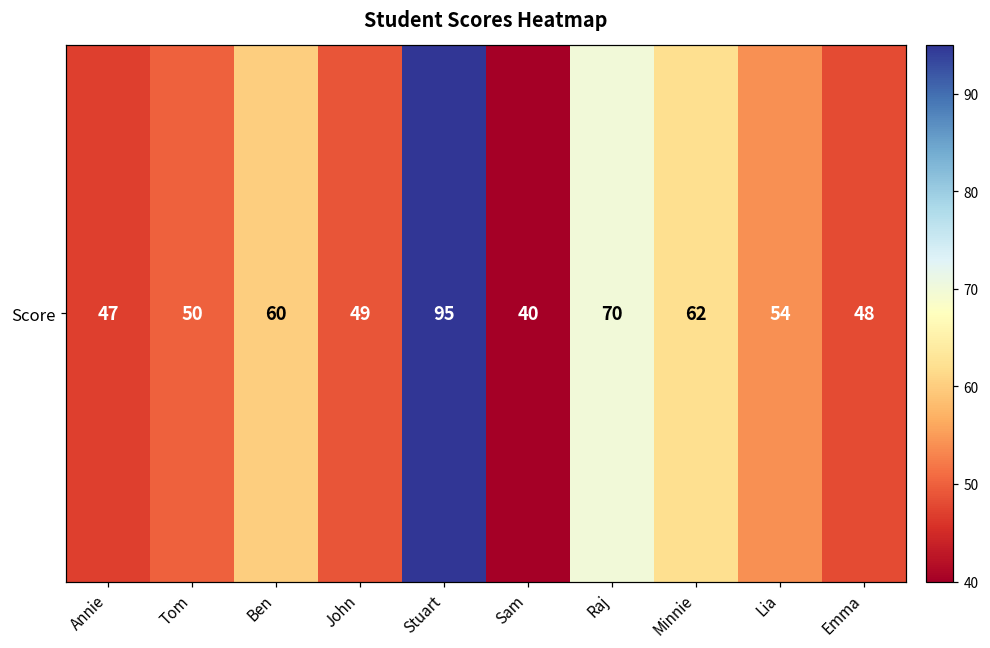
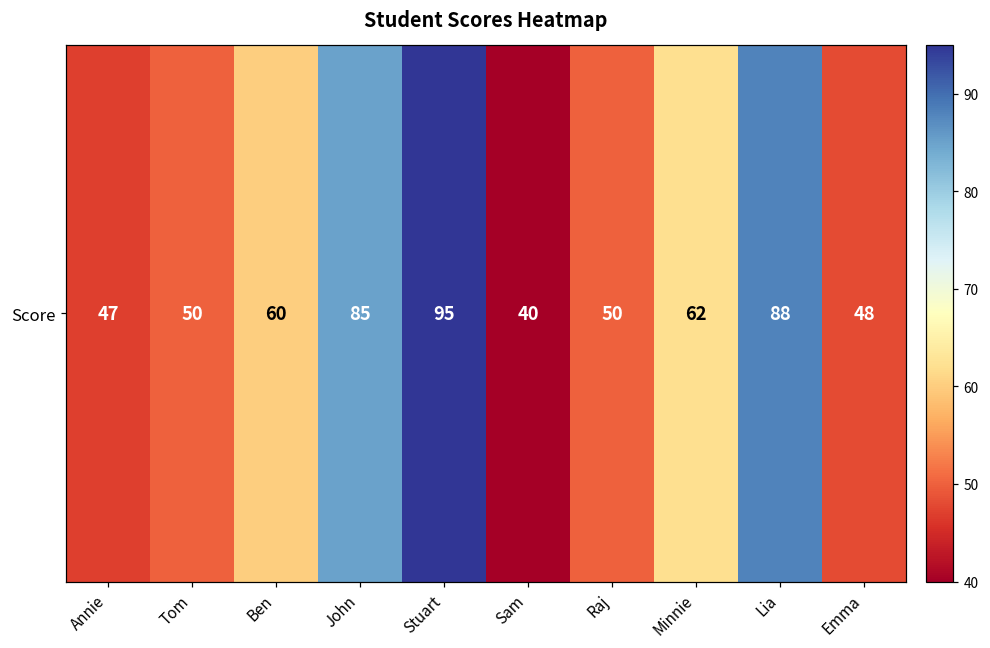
Score, John: 49 -> 85
Score, Raj: 70 -> 50
Score, Lia: 54 -> 88
